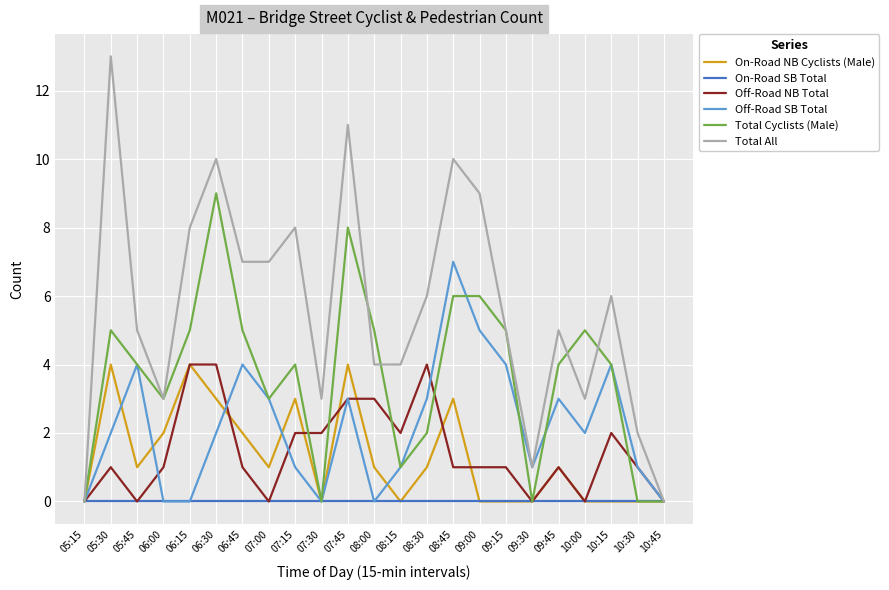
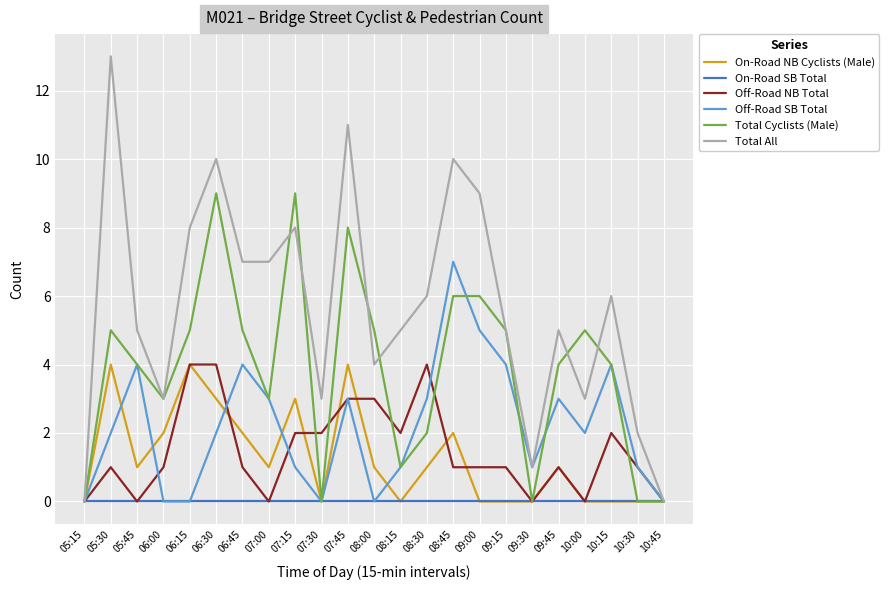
Total Cyclists (Male), 07:15: 4 -> 9
Total All, 08:15: 4 -> 5
On-Road NB Cyclists (Male), 08:45: 3 -> 2
